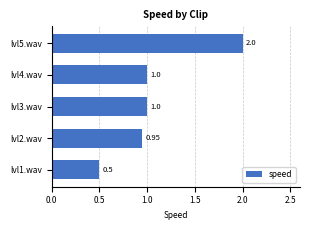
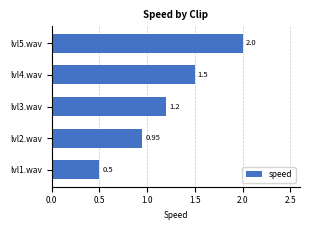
lvl4.wav: 1.0 -> 1.5
lvl3.wav: 1.0 -> 1.2
